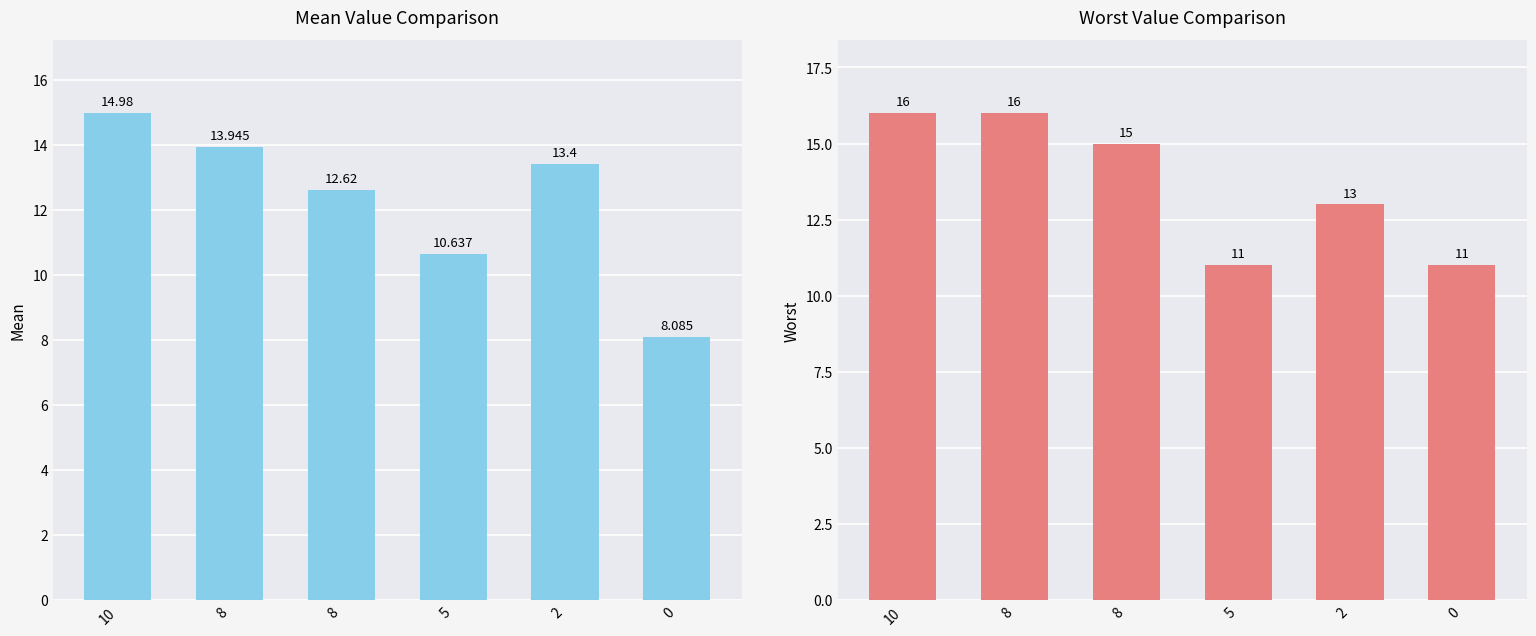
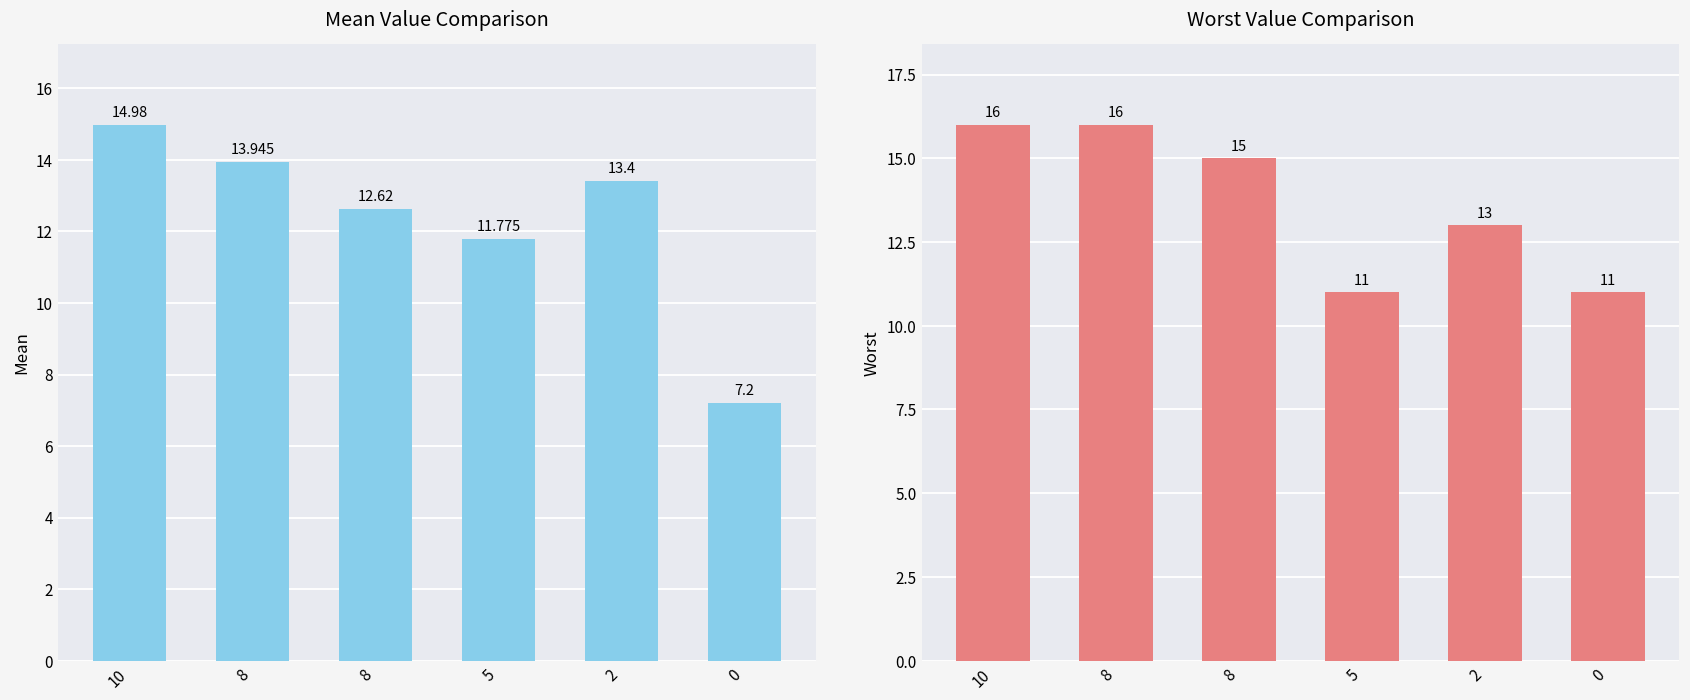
Mean Value Comparison, 5: 10.637 -> 11.775
Mean Value Comparison, 0: 8.085 -> 7.2
